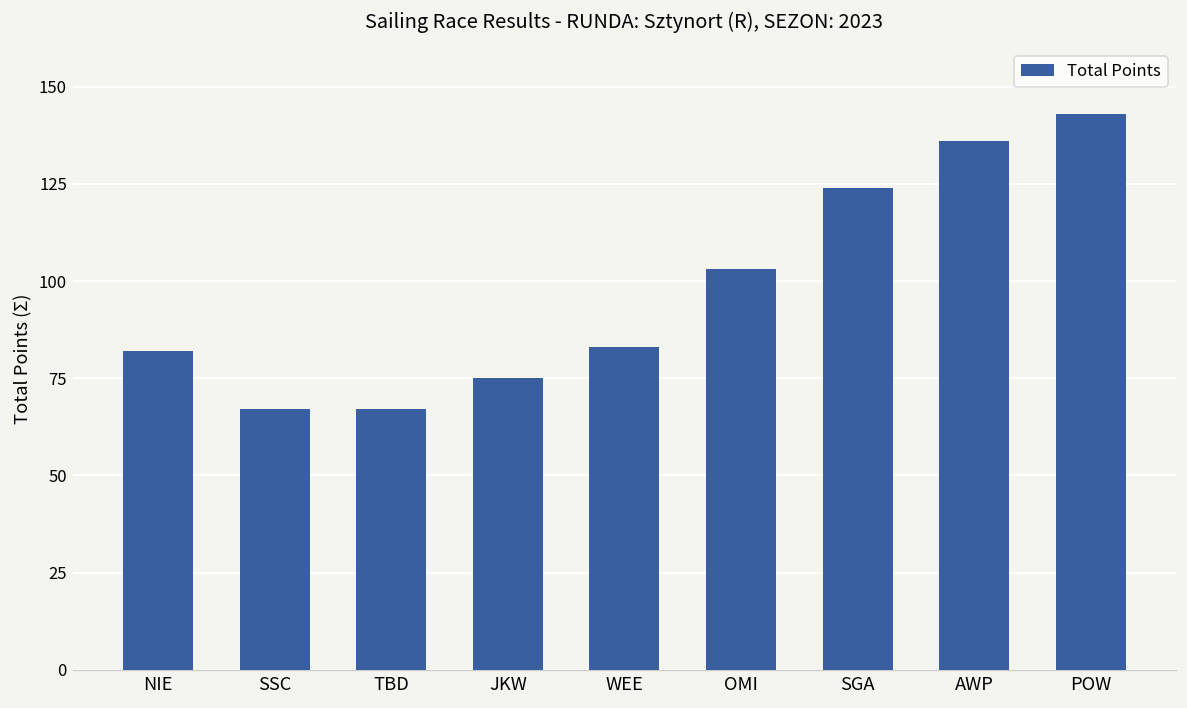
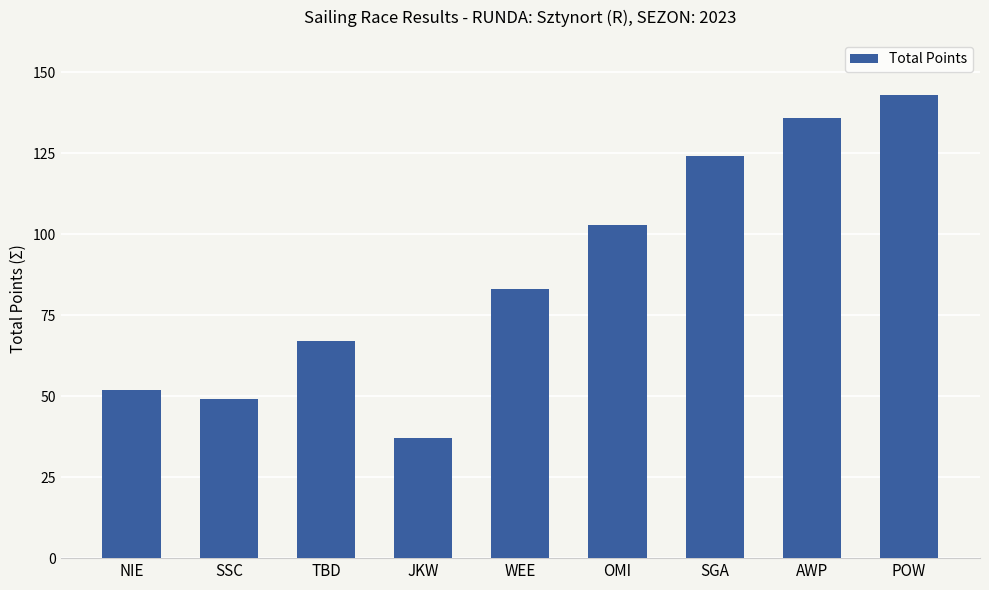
NIE: 82 -> 52
SSC: 67 -> 49
JKW: 75 -> 37
